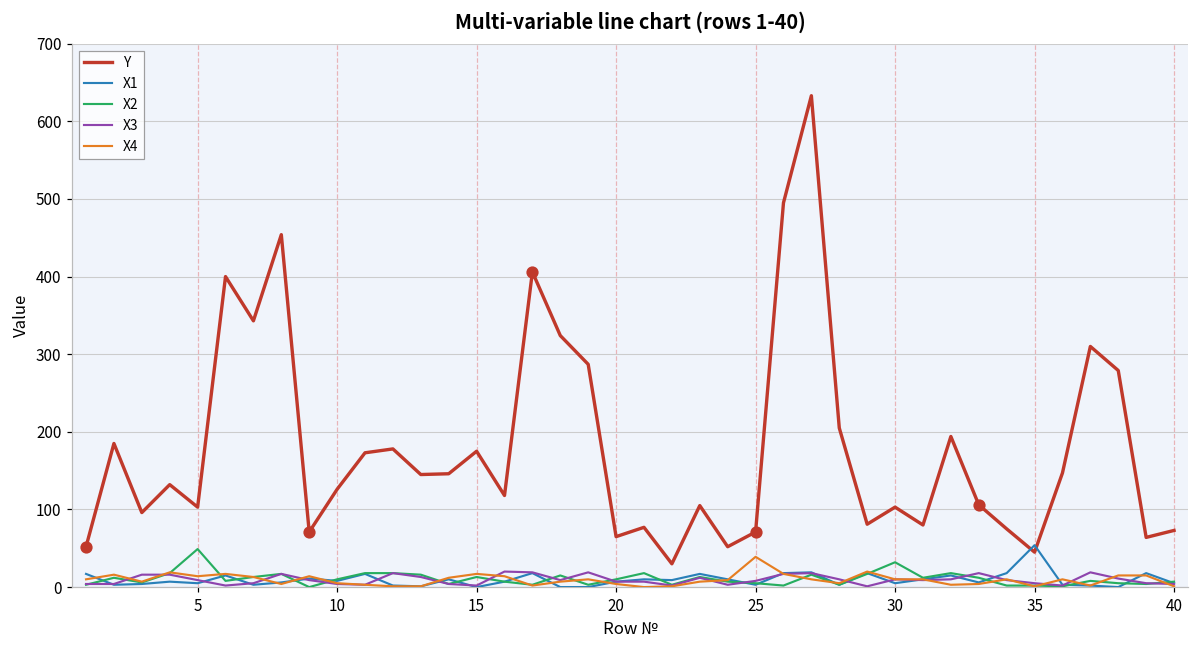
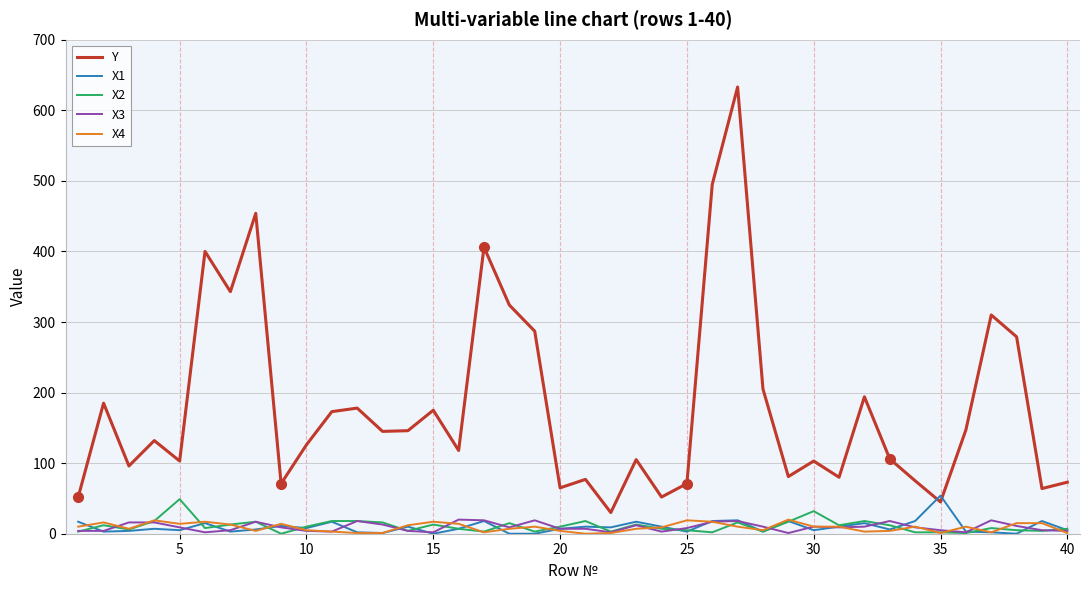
X4, 25: 40 -> 20
